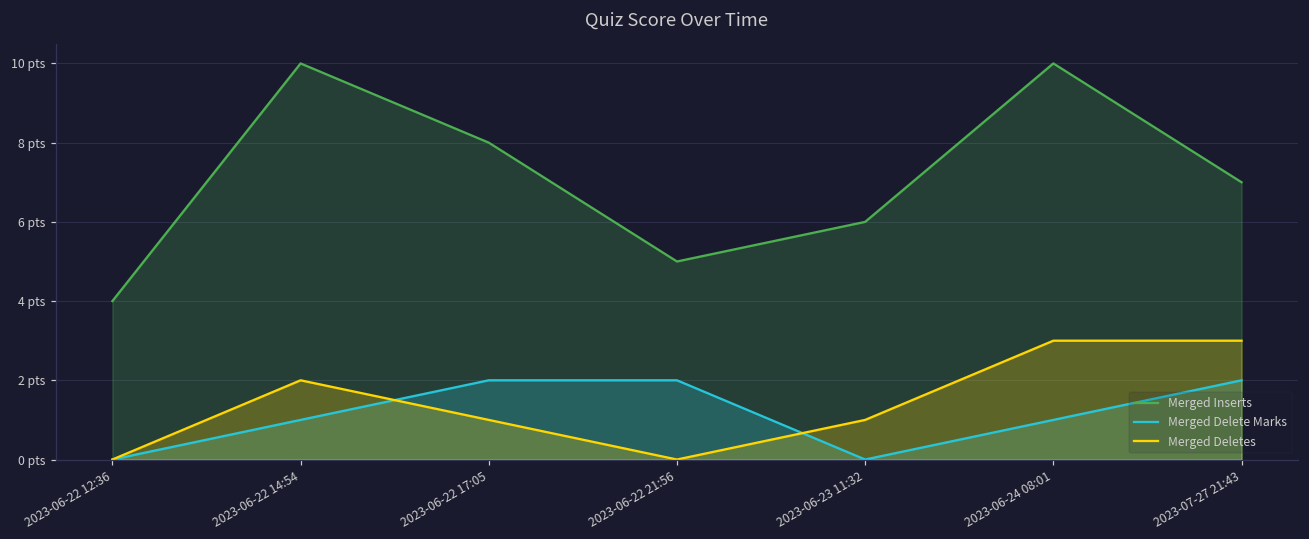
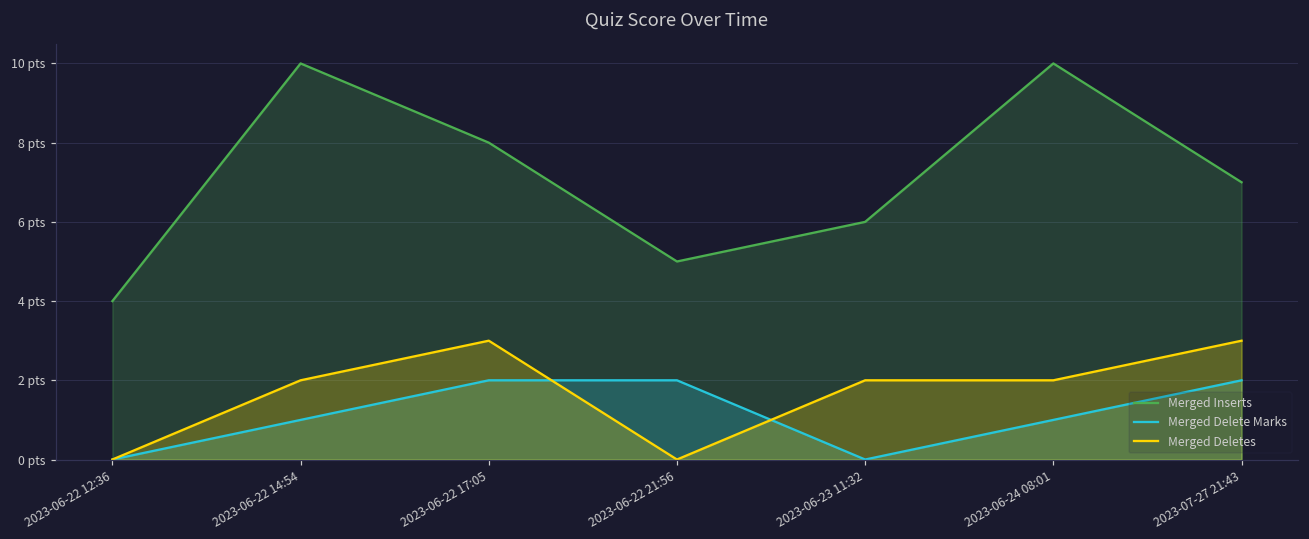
Merged Deletes, 2023-06-22 17:05: 1 pts -> 3 pts
Merged Deletes, 2023-06-23 11:32: 1 pts -> 2 pts
Merged Deletes, 2023-06-24 08:01: 3 pts -> 2 pts
